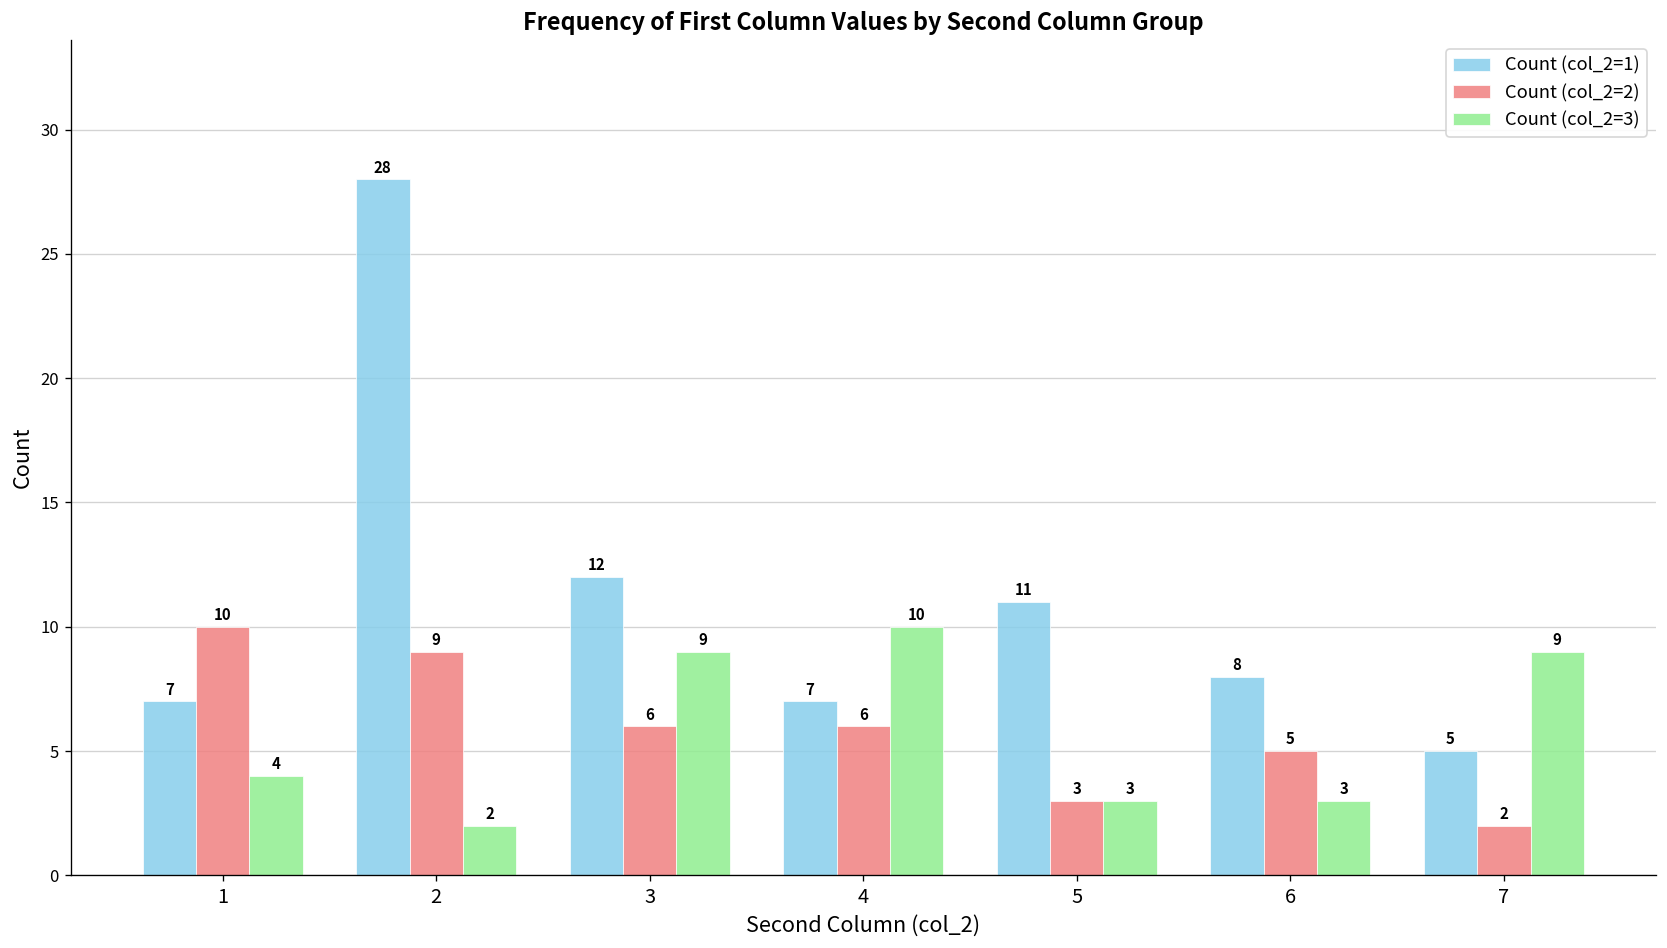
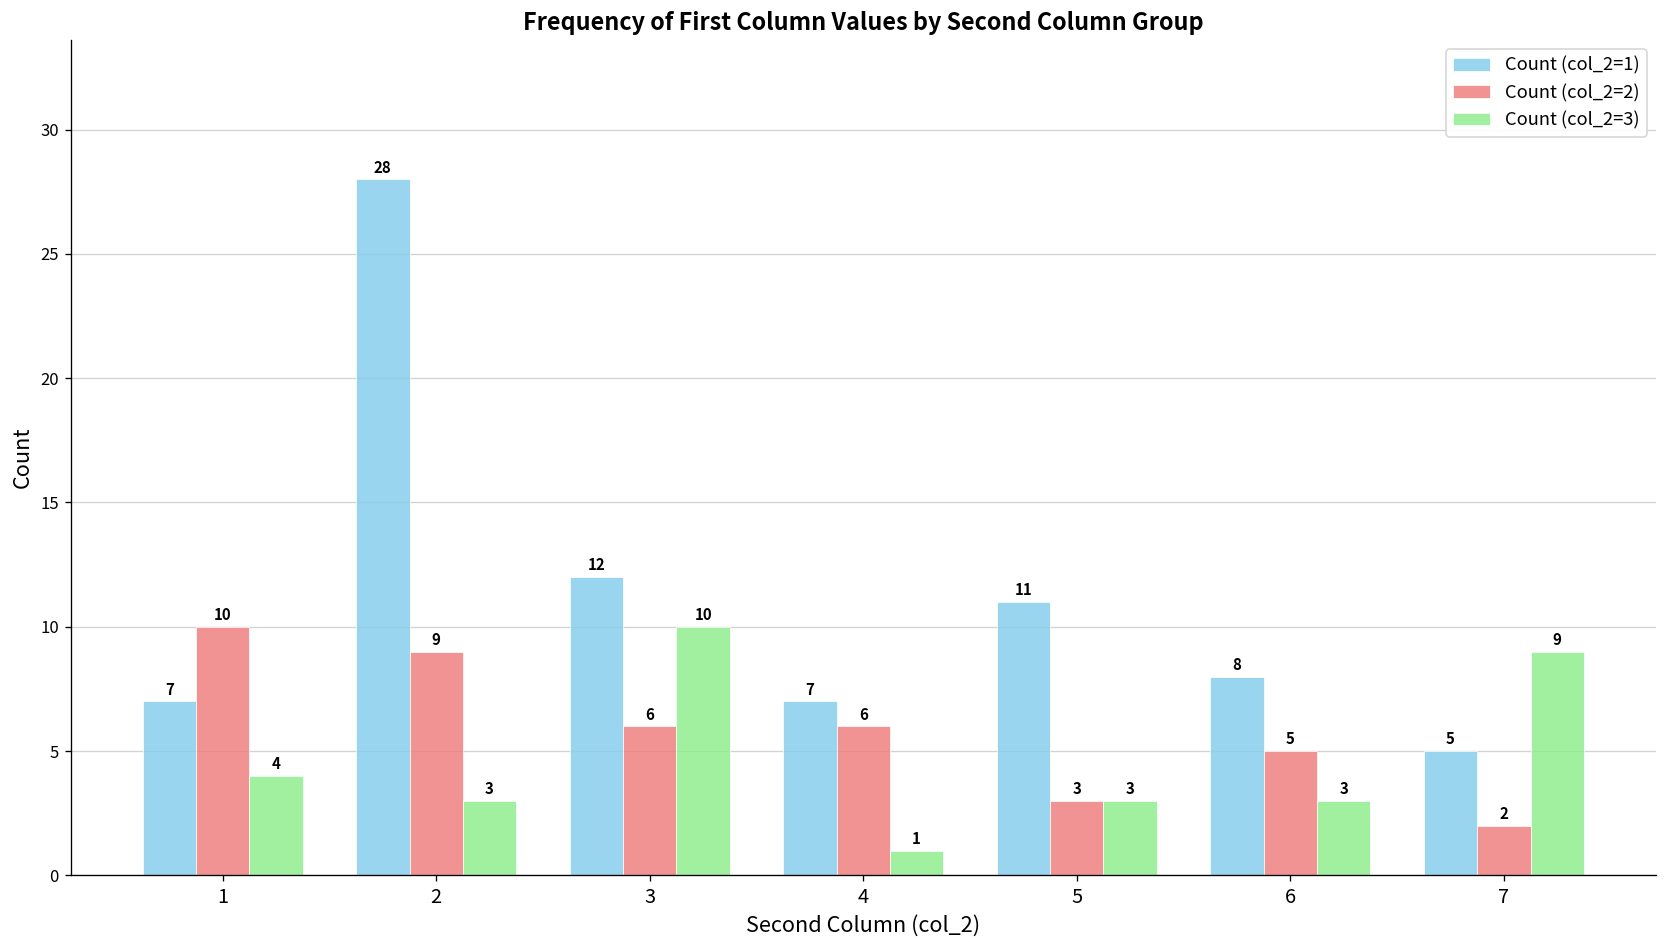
Count (col_2=3), 2: 2 -> 3
Count (col_2=3), 3: 9 -> 10
Count (col_2=3), 4: 10 -> 1
